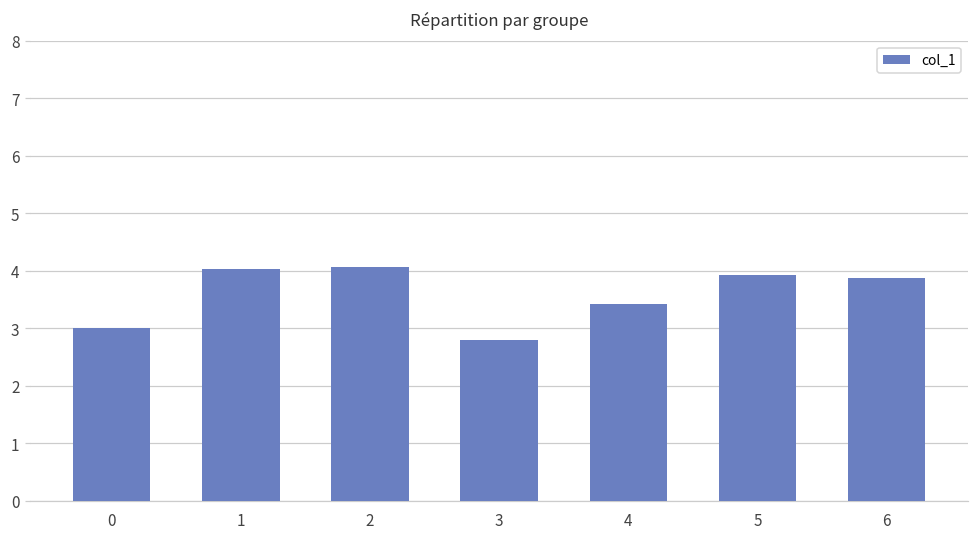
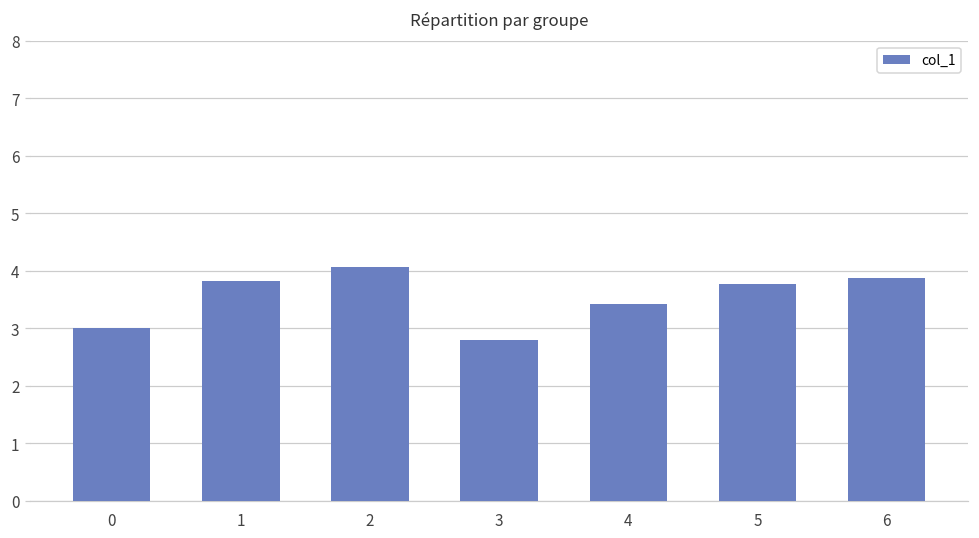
1: 4.0 -> 3.8
5: 3.9 -> 3.8
